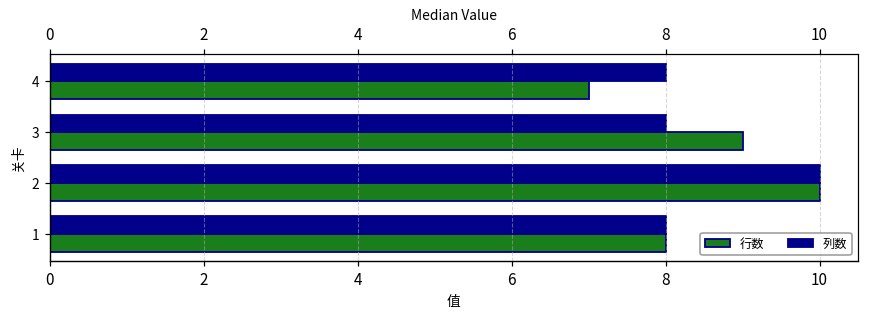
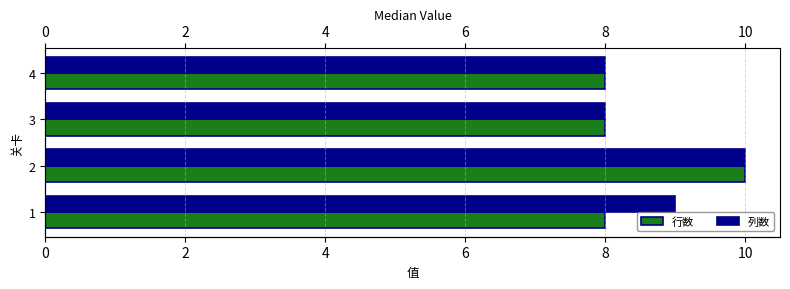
行数, 4: 7 -> 8
行数, 3: 9 -> 8
列数, 1: 8 -> 9
